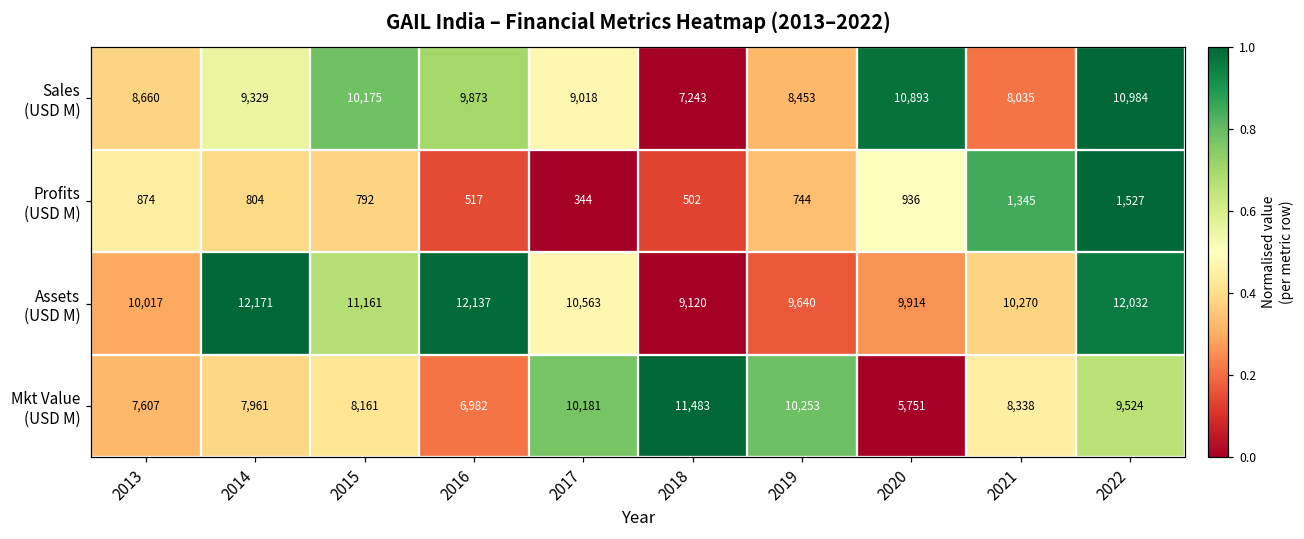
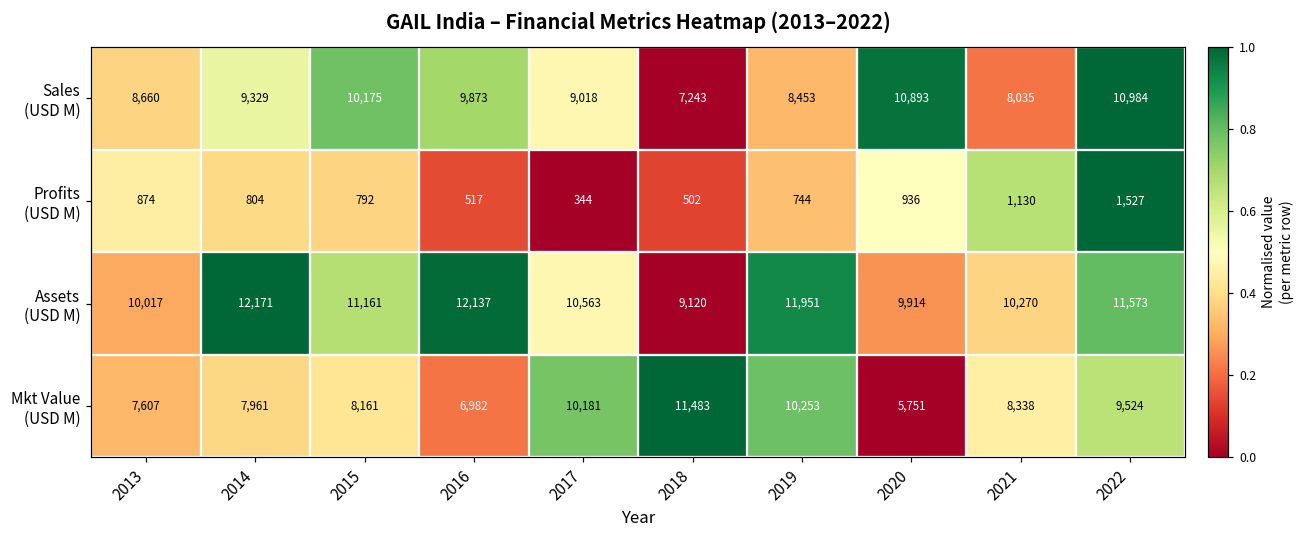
Profits (USD M), 2021: 1,345 -> 1,130
Assets (USD M), 2019: 9,640 -> 11,951
Assets (USD M), 2022: 12,032 -> 11,573
